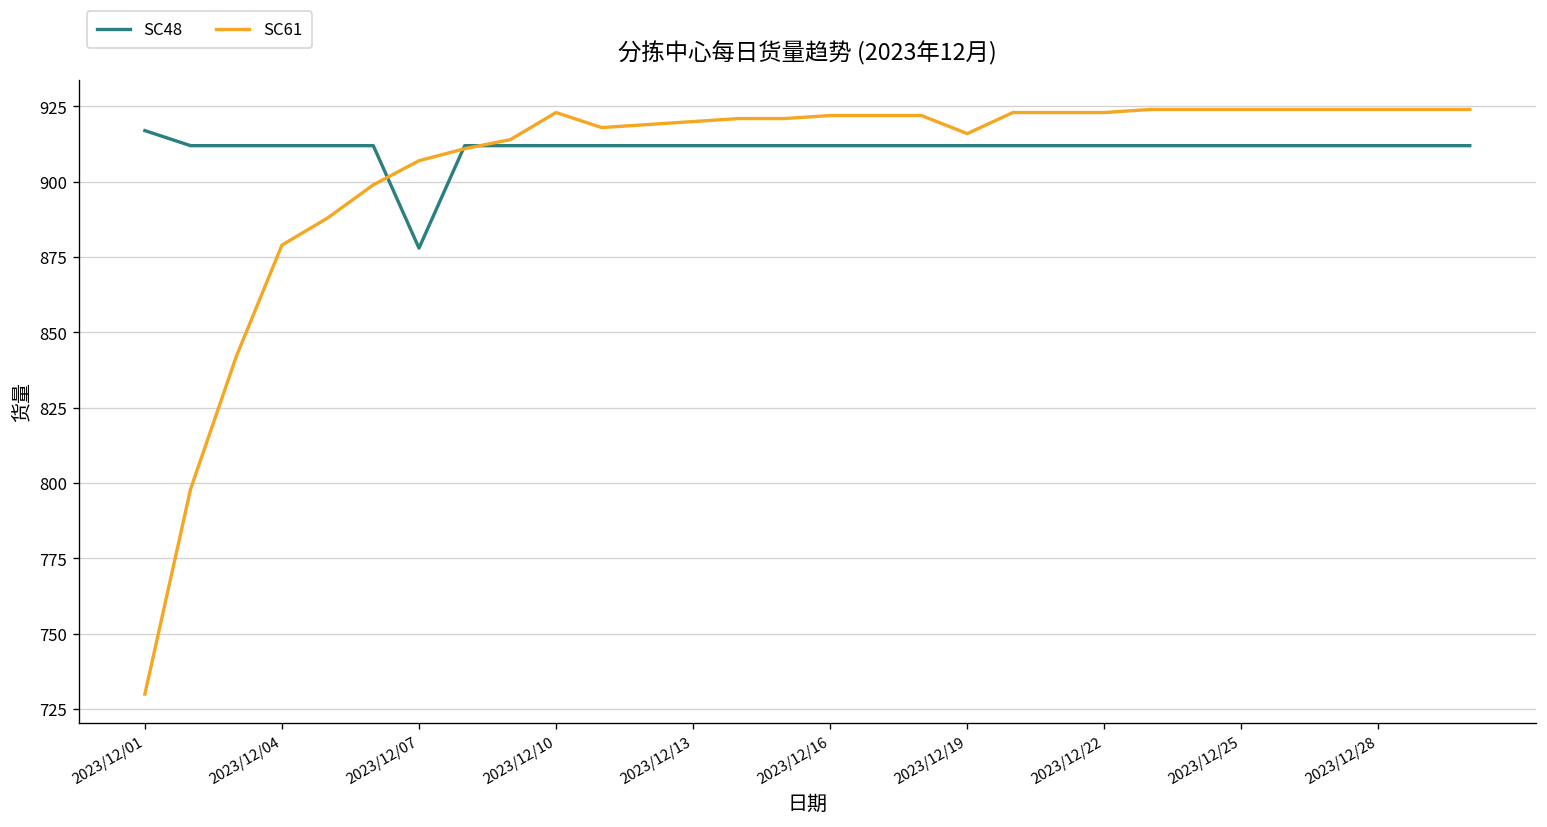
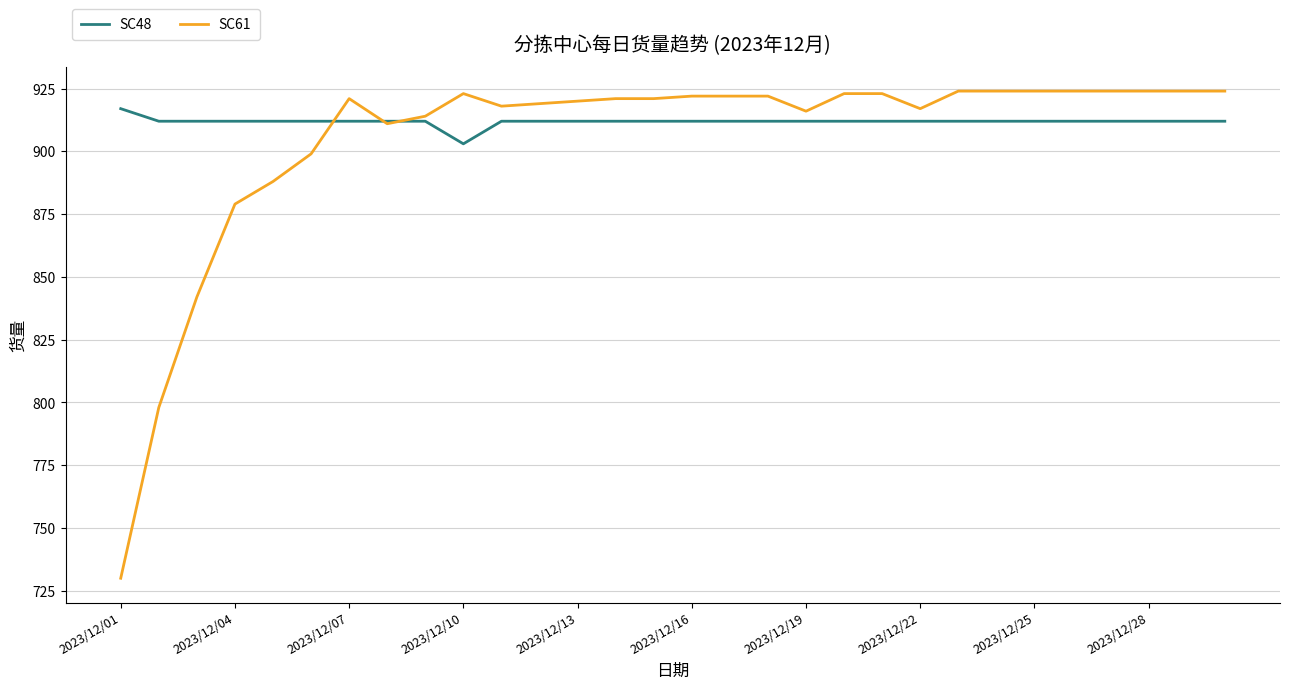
SC48, 2023/12/07: 878 -> 912
SC61, 2023/12/07: 907 -> 921
SC48, 2023/12/10: 912 -> 903
SC61, 2023/12/22: 923 -> 917
